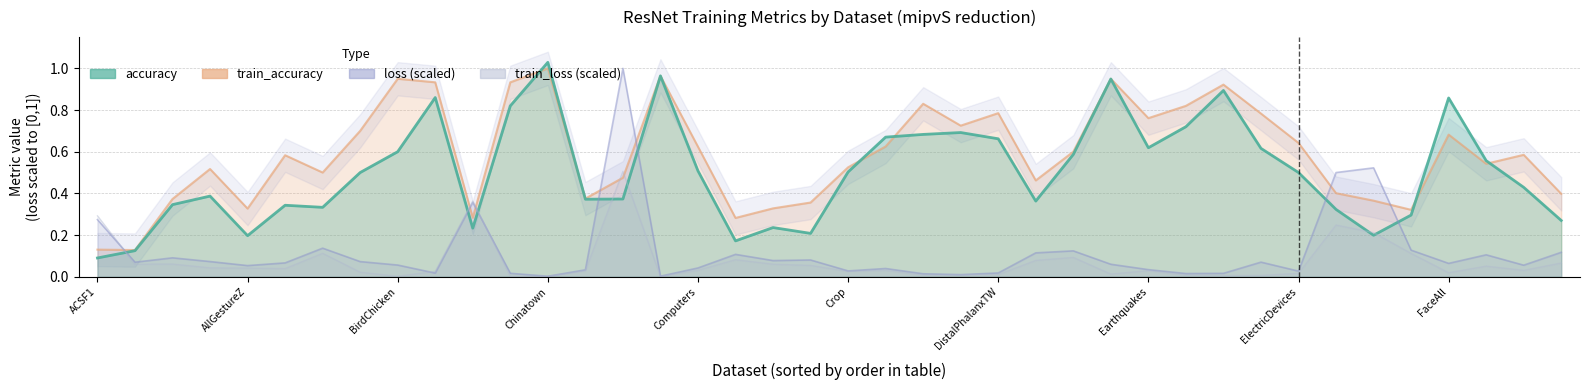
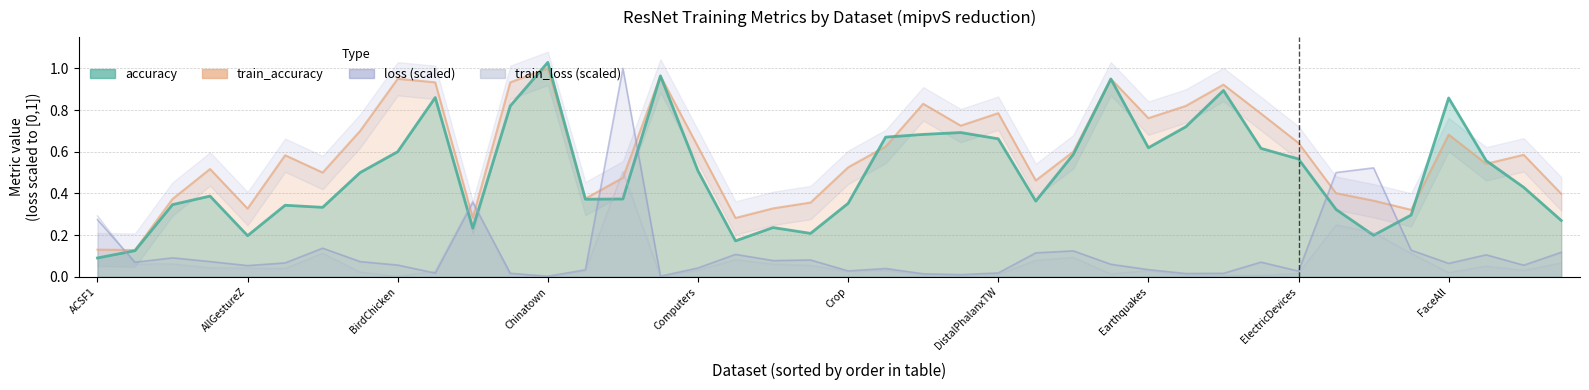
accuracy, Crop: 0.50 -> 0.35
accuracy, ElectricDevices: 0.50 -> 0.57
